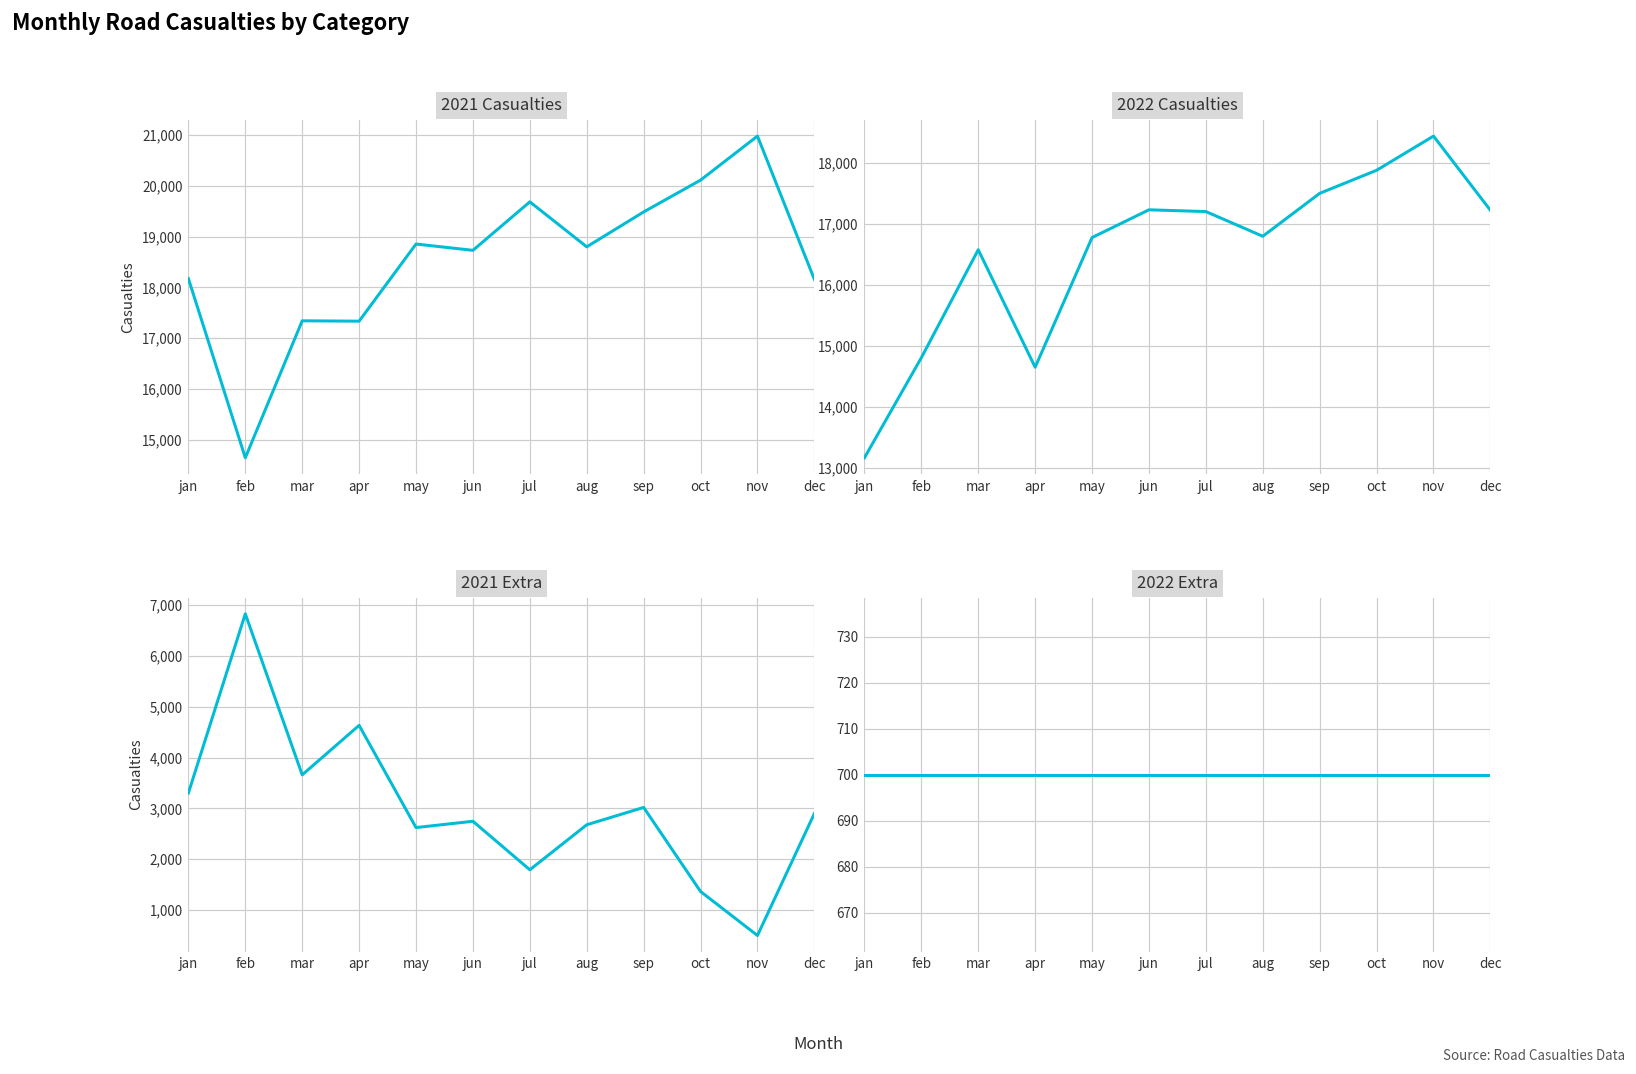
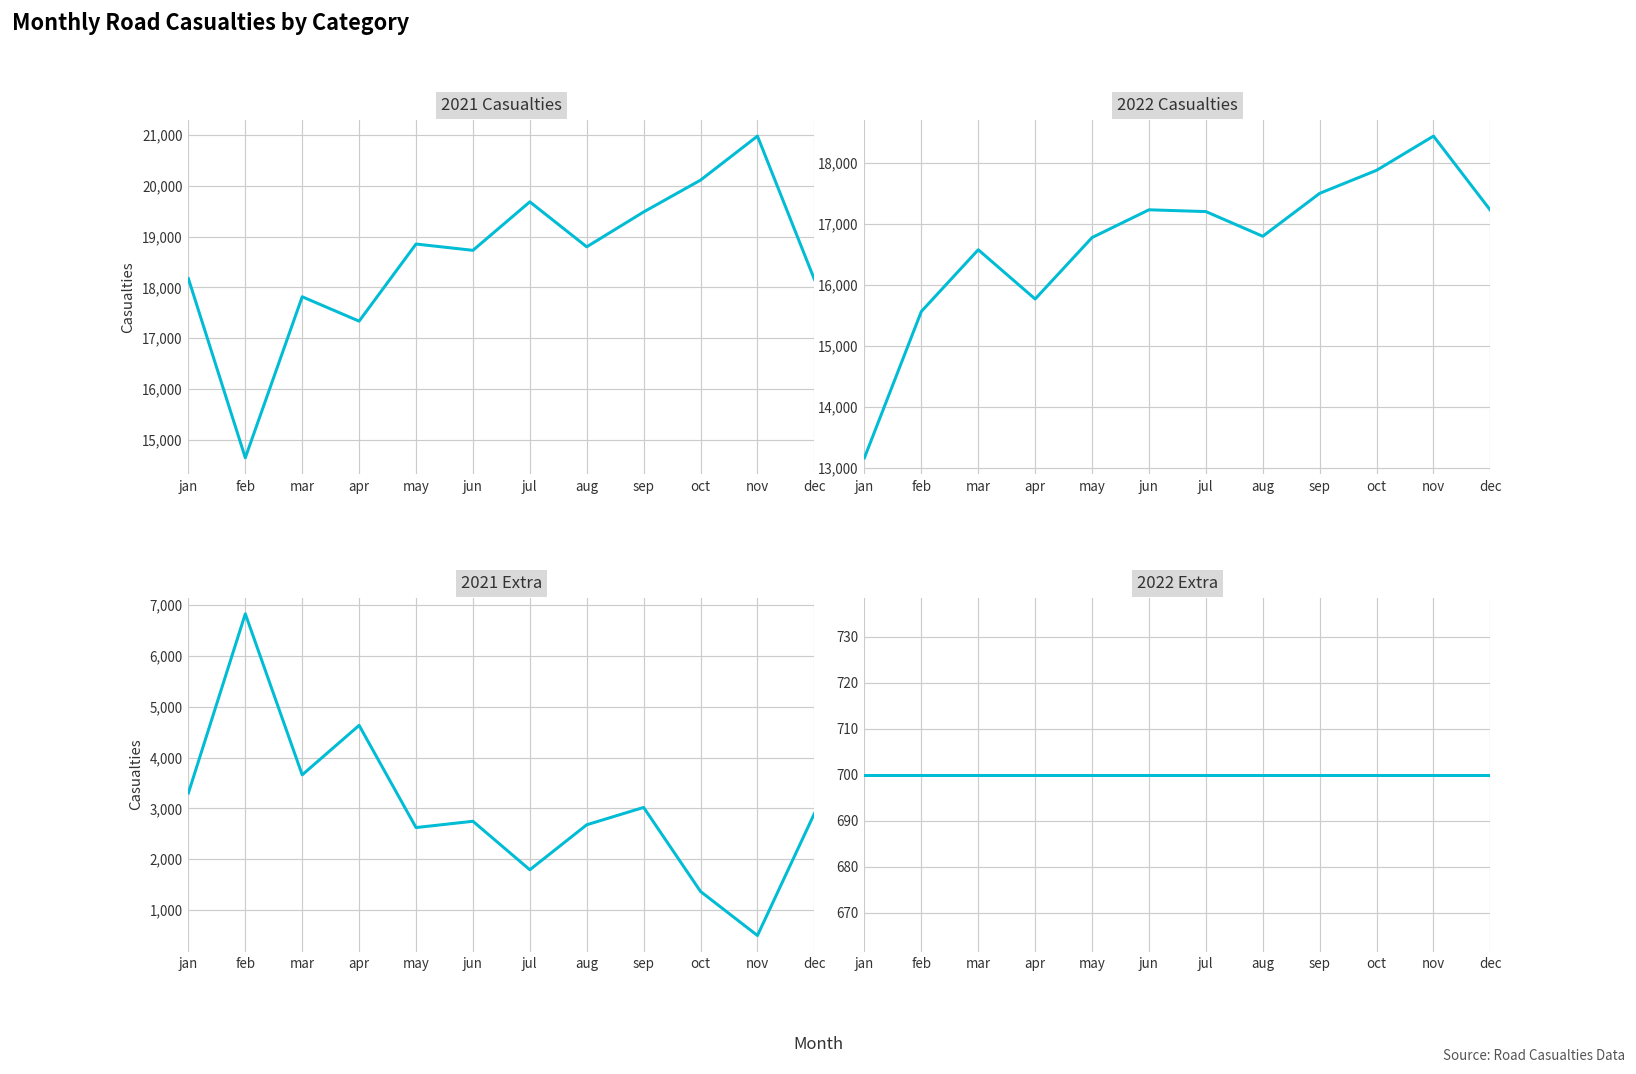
2021 Casualties, mar: 17,300 -> 17,800
2022 Casualties, feb: 14,800 -> 15,600
2022 Casualties, apr: 14,600 -> 15,800
